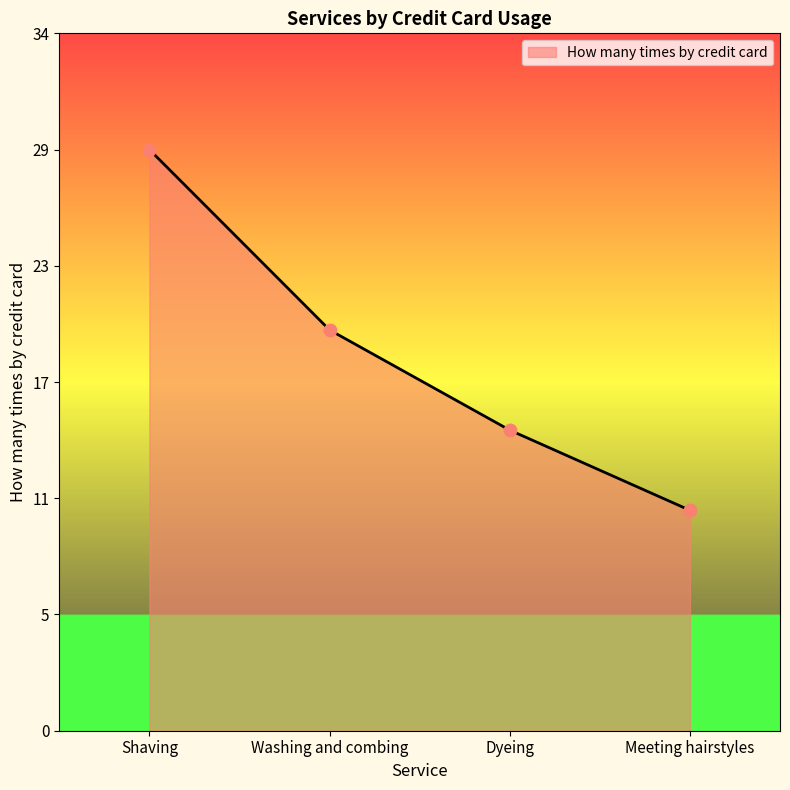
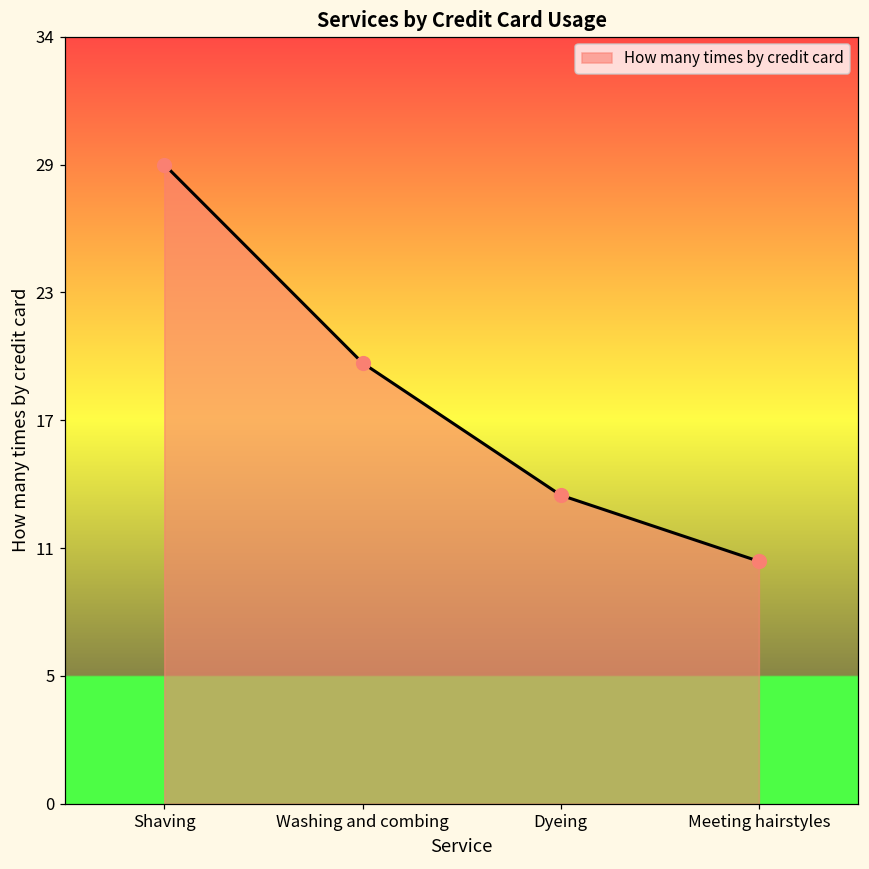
Dyeing: 15 -> 14
